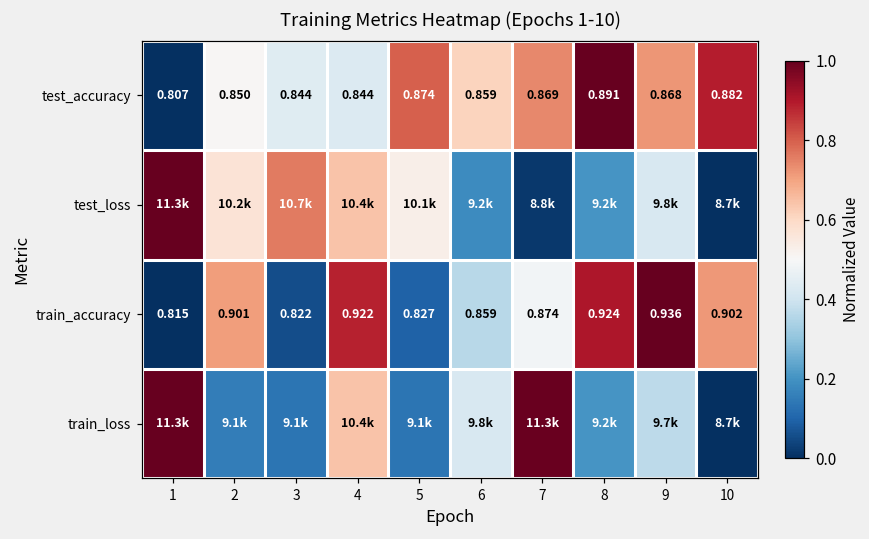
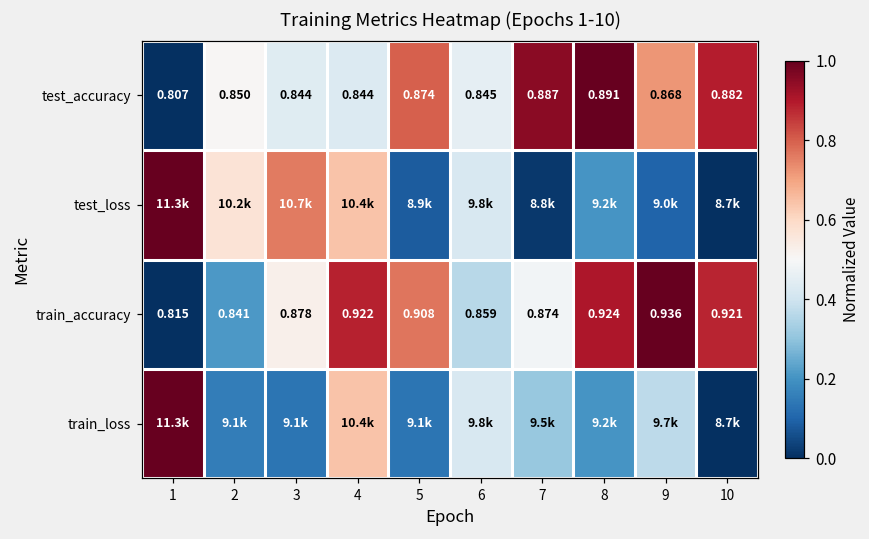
test_accuracy, 6: 0.859 -> 0.845
test_accuracy, 7: 0.869 -> 0.887
test_loss, 5: 10.1k -> 8.9k
test_loss, 6: 9.2k -> 9.8k
test_loss, 9: 9.8k -> 9.0k
train_accuracy, 2: 0.901 -> 0.841
train_accuracy, 3: 0.822 -> 0.878
train_accuracy, 5: 0.827 -> 0.908
train_accuracy, 10: 0.902 -> 0.921
train_loss, 7: 11.3k -> 9.5k
